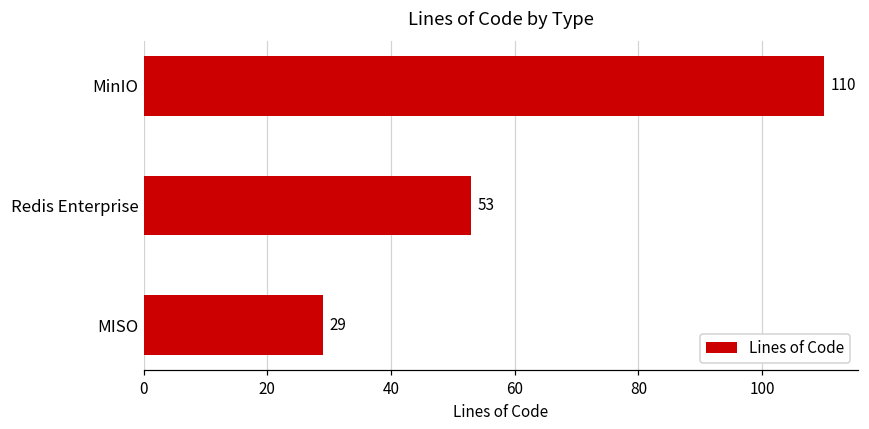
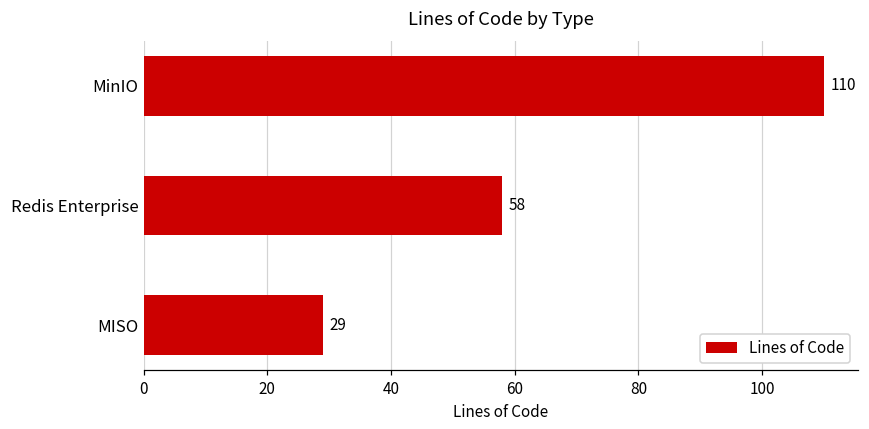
Redis Enterprise: 53 -> 58
